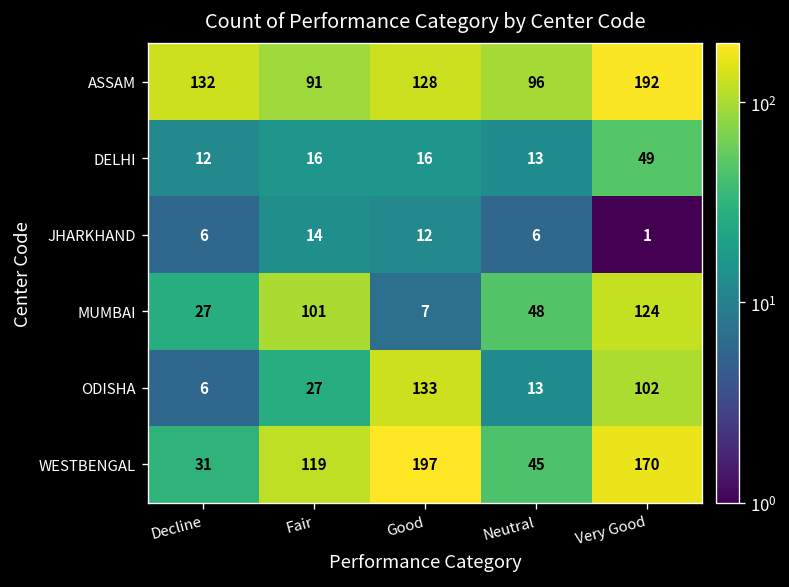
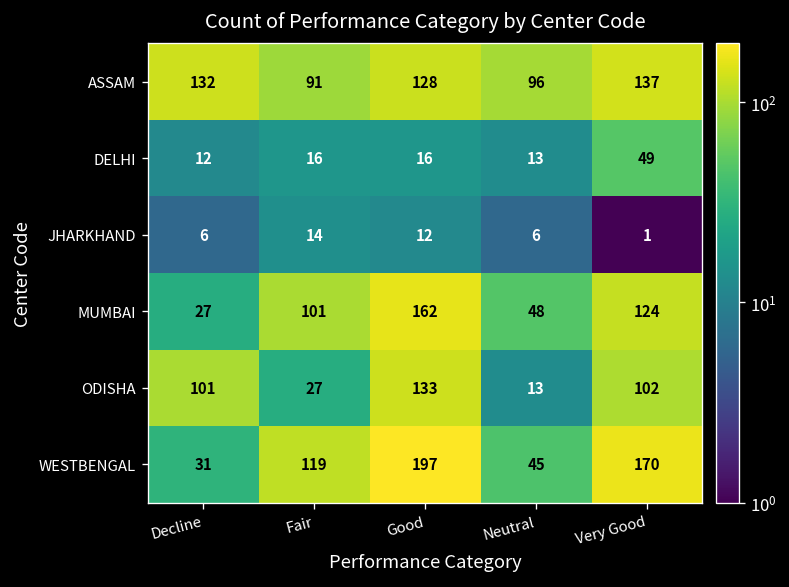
ASSAM, Very Good: 192 -> 137
MUMBAI, Good: 7 -> 162
ODISHA, Decline: 6 -> 101
